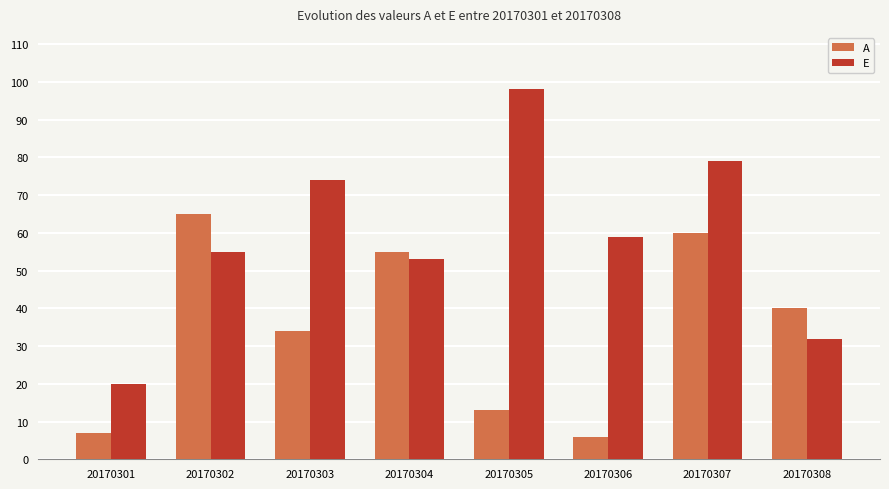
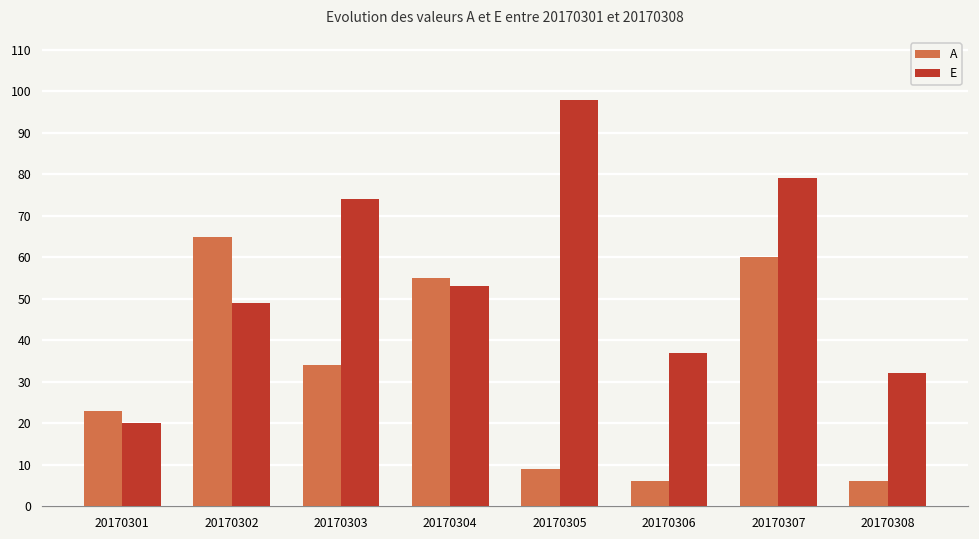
A, 20170301: 7 -> 23
E, 20170302: 55 -> 49
A, 20170305: 13 -> 9
E, 20170306: 59 -> 37
A, 20170308: 40 -> 6
